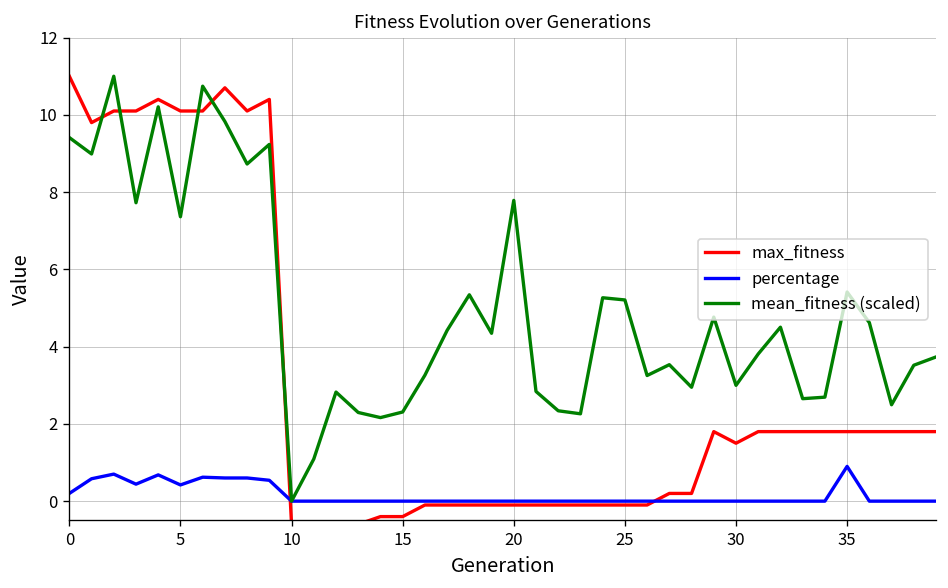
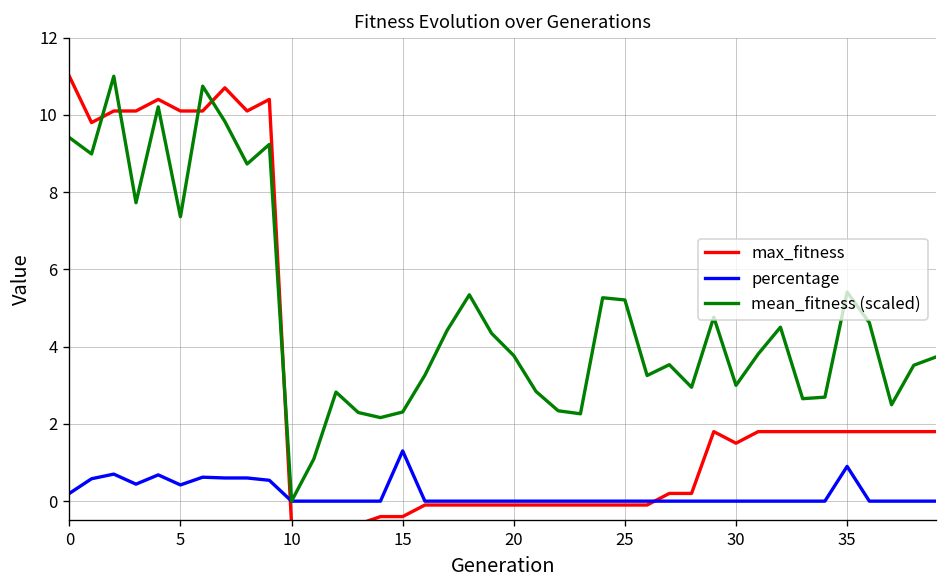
percentage, 15: 0.0 -> 1.3
mean_fitness (scaled), 20: 7.8 -> 3.8
